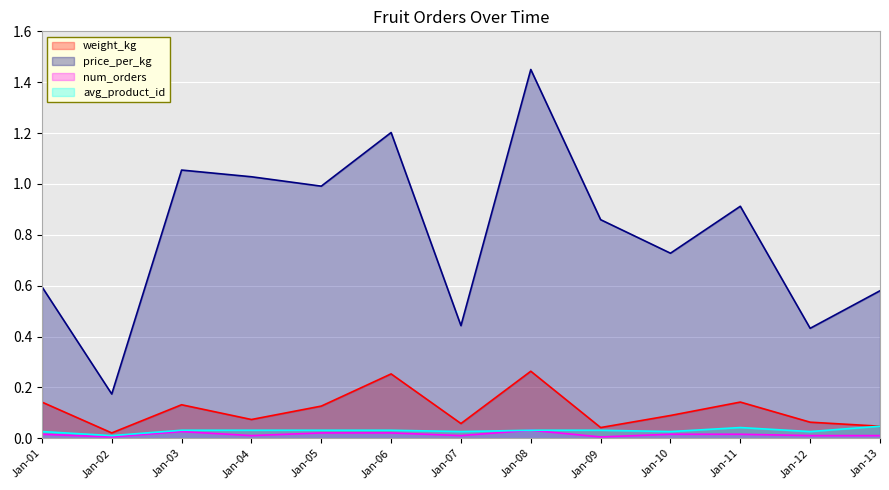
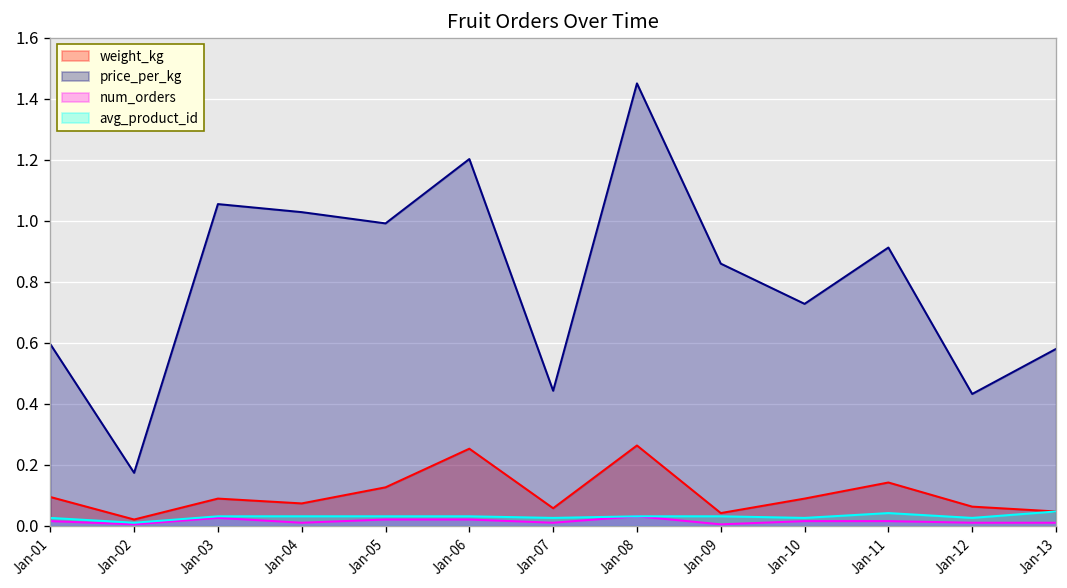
weight_kg, Jan-01: 0.14 -> 0.09
weight_kg, Jan-03: 0.13 -> 0.09
